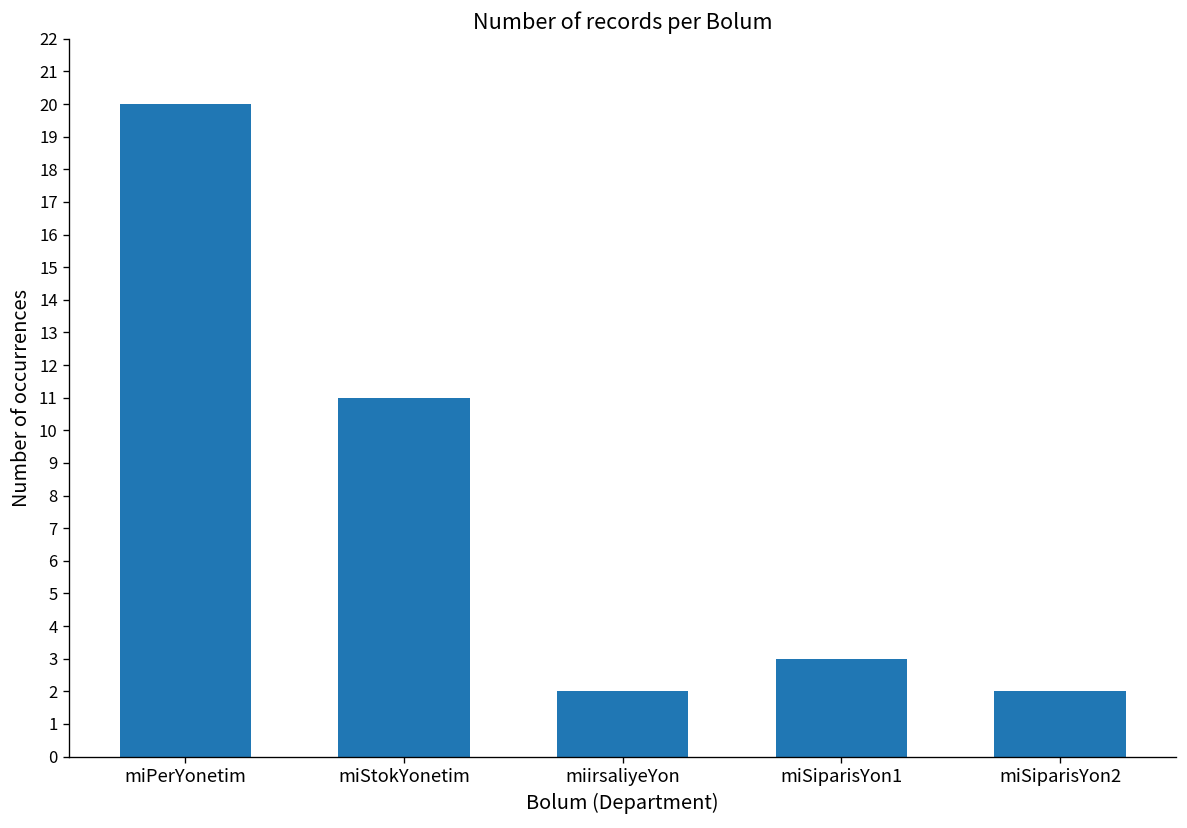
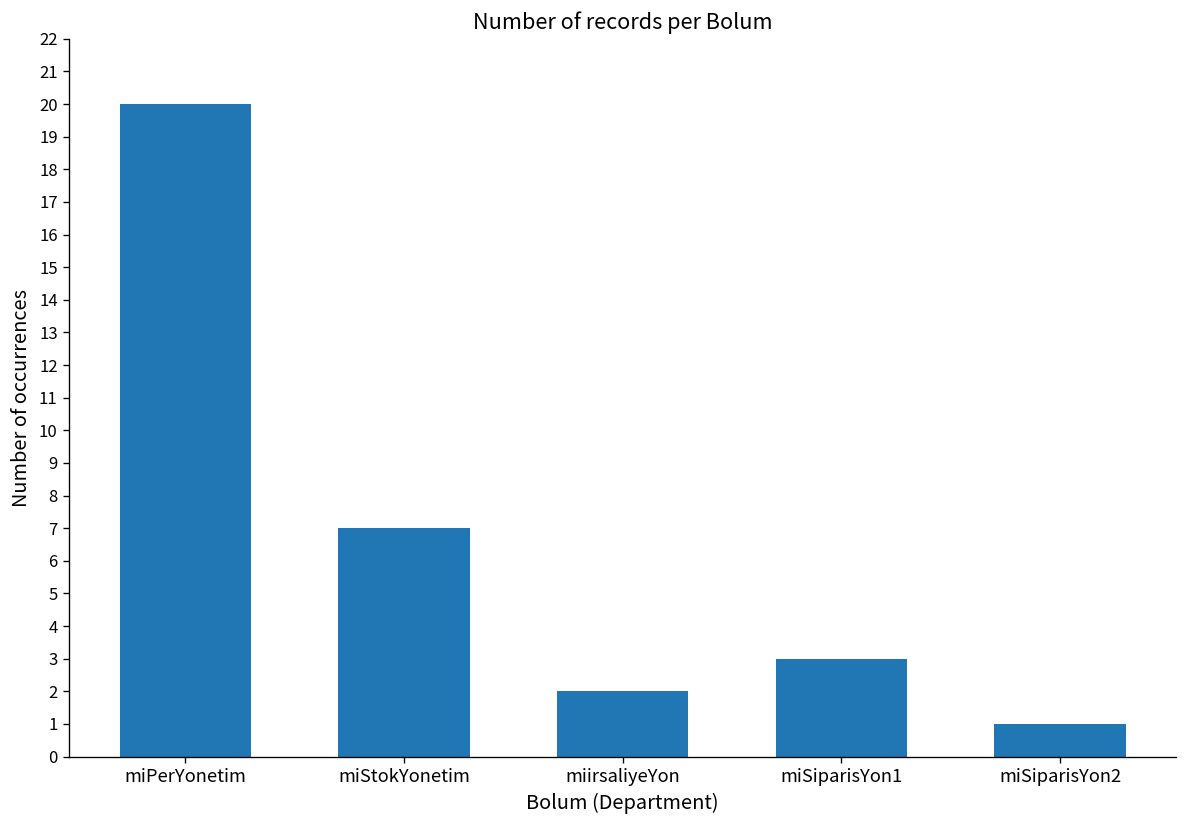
miStokYonetim: 11 -> 7
miSiparisYon2: 2 -> 1
